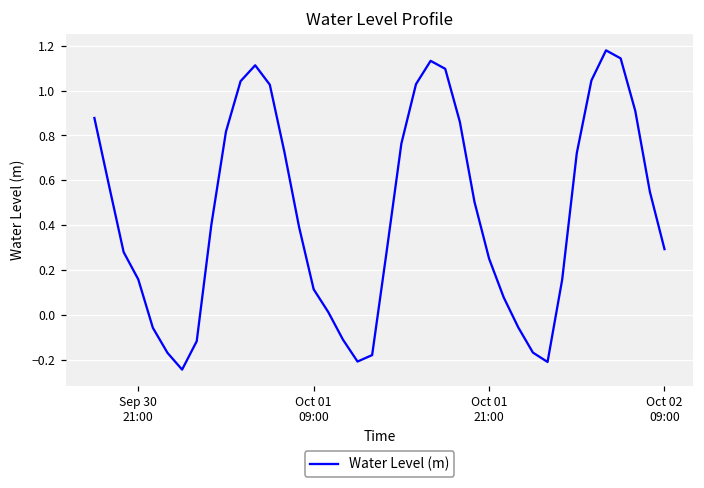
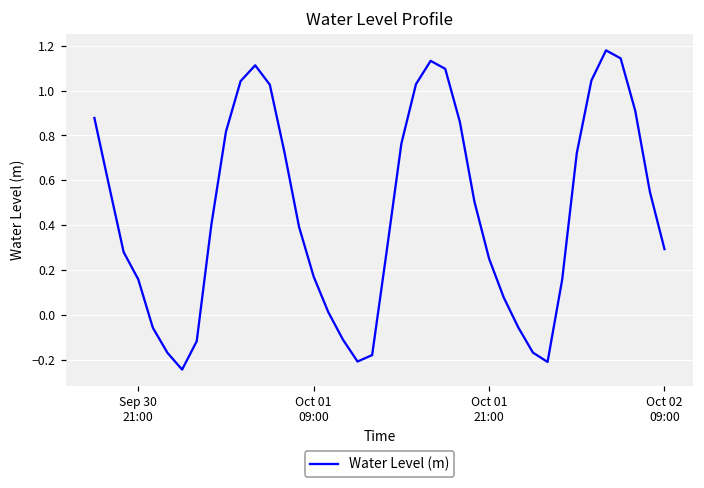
Oct 01 09:00: 0.11 -> 0.17
